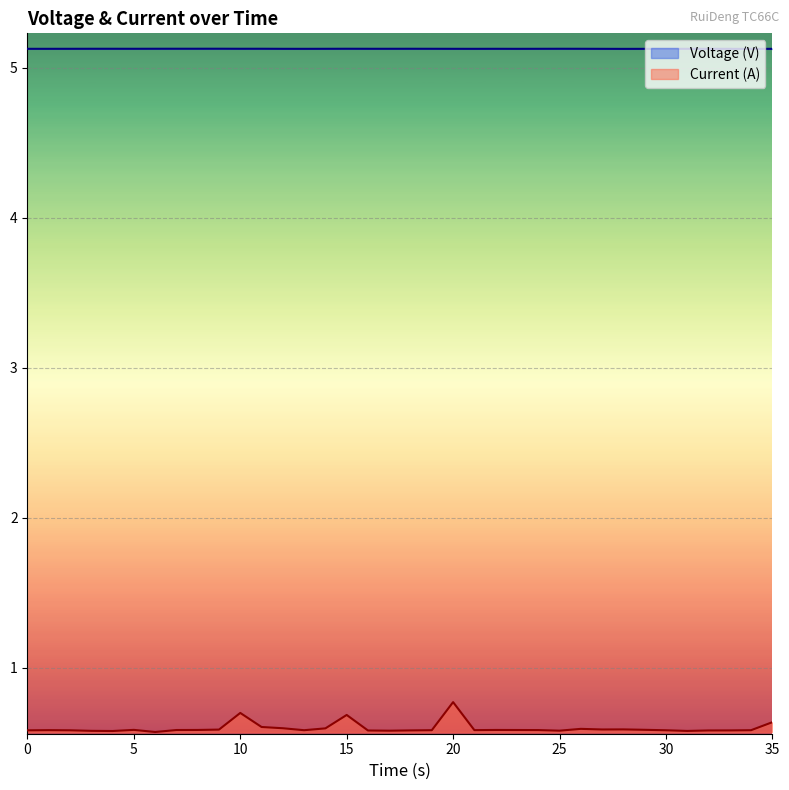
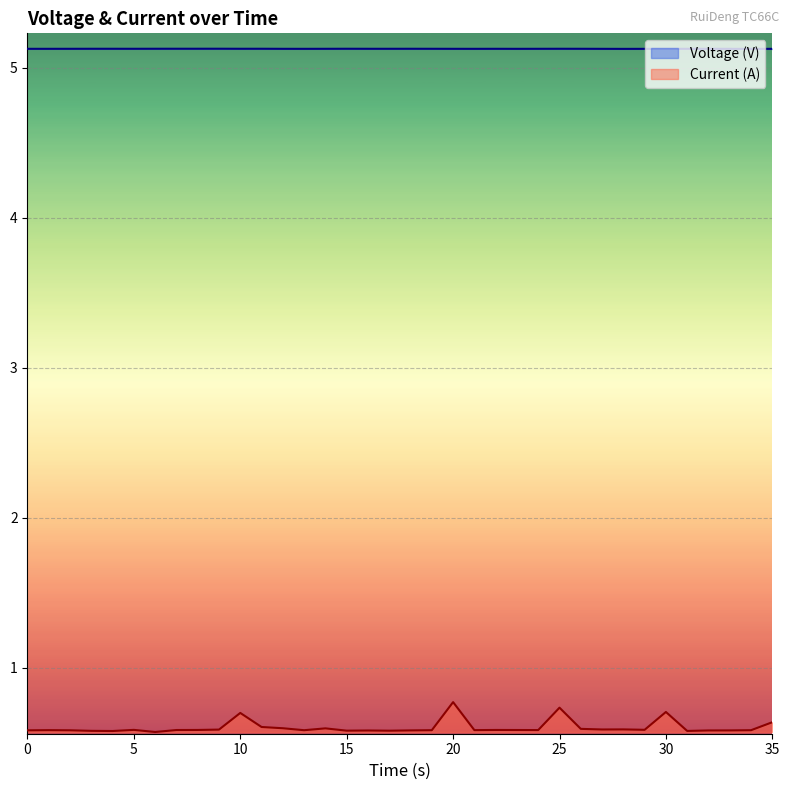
Current (A), 15: 0.69 -> 0.58
Current (A), 25: 0.58 -> 0.74
Current (A), 30: 0.59 -> 0.71
